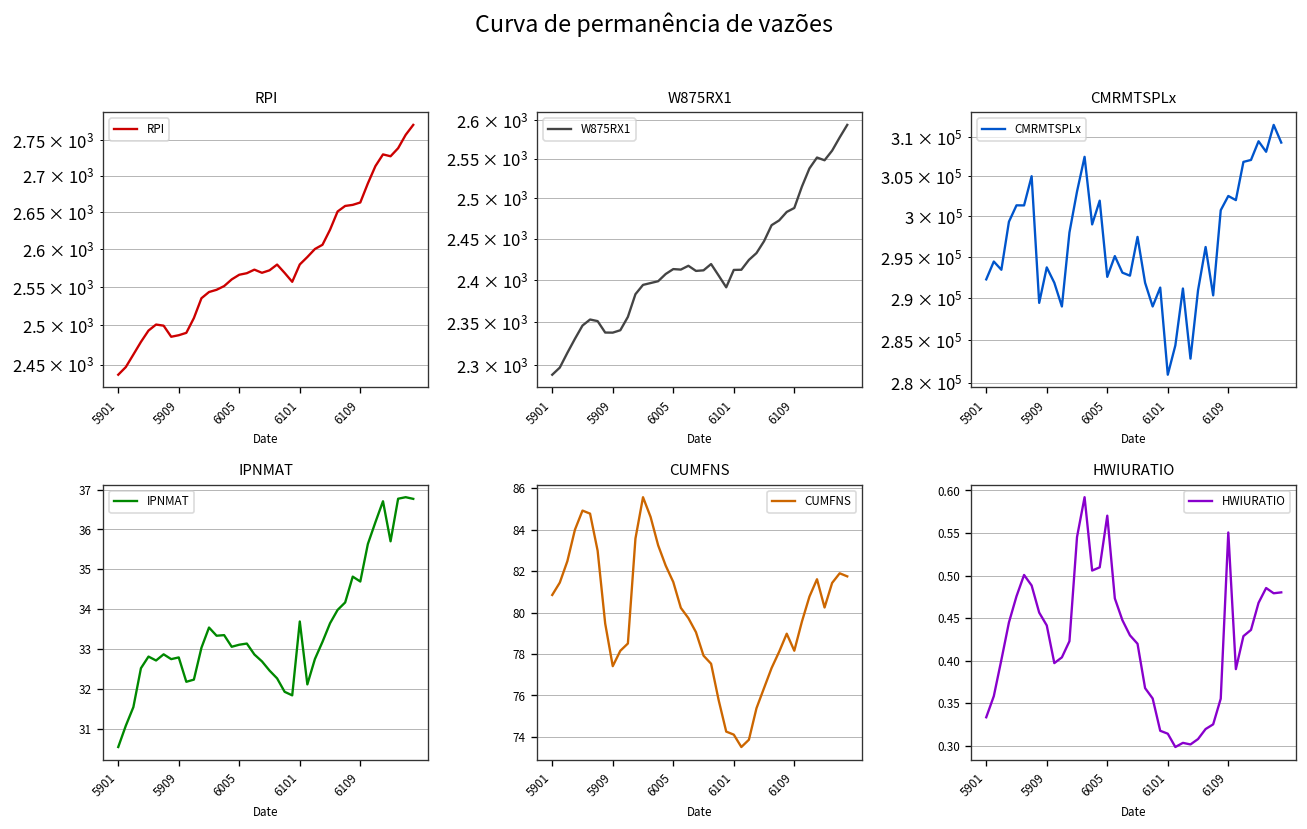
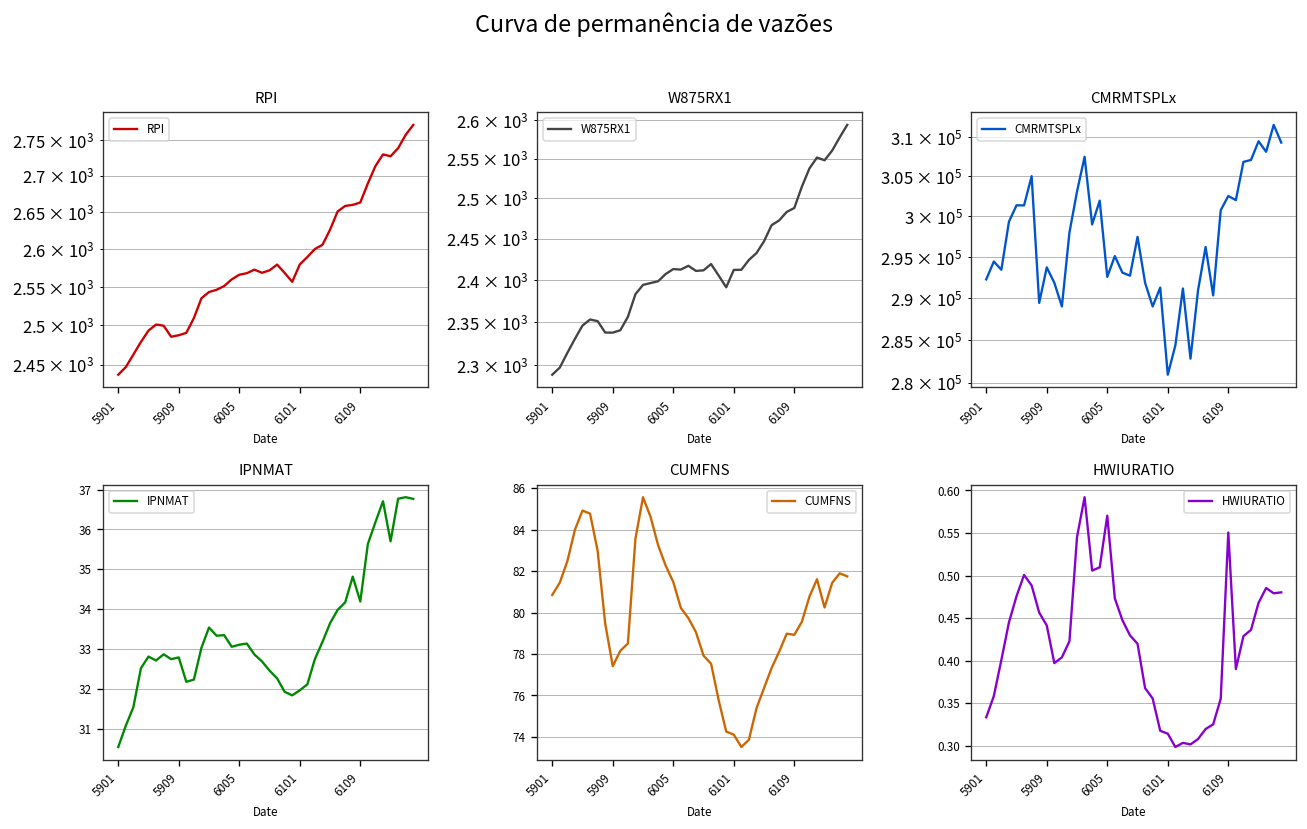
IPNMAT, 6101: 33.7 -> 32.0
IPNMAT, 6109: 34.7 -> 34.2
CUMFNS, 6109: 78.2 -> 78.9
